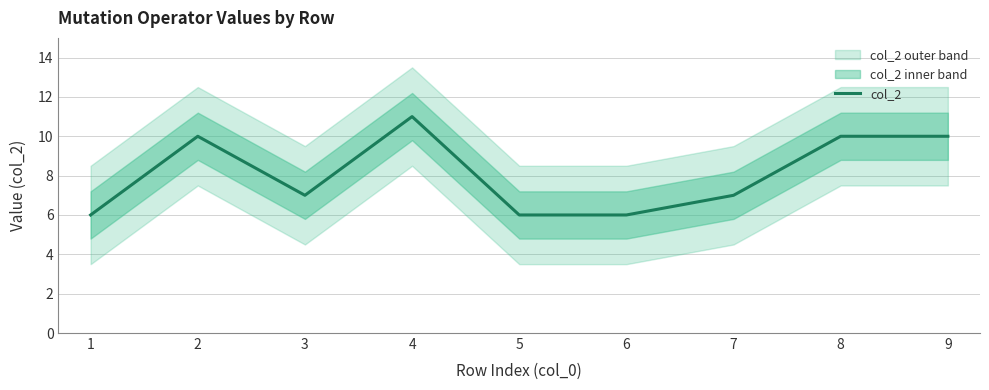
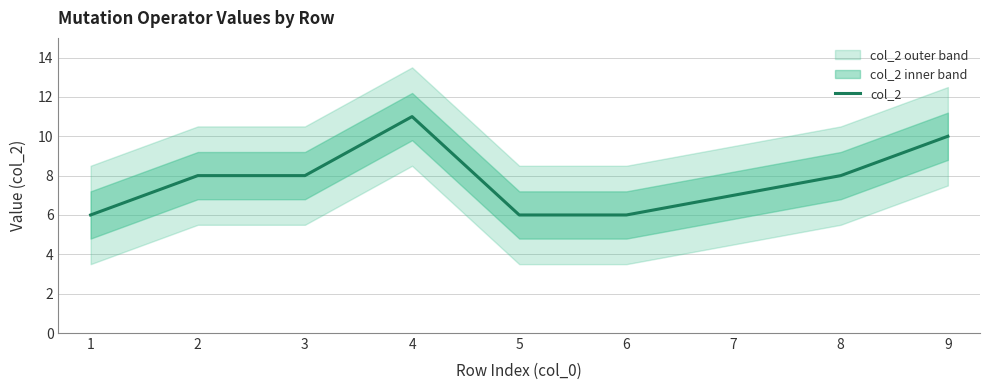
col_2, 2: 10 -> 8
col_2, 3: 7 -> 8
col_2, 8: 10 -> 8
